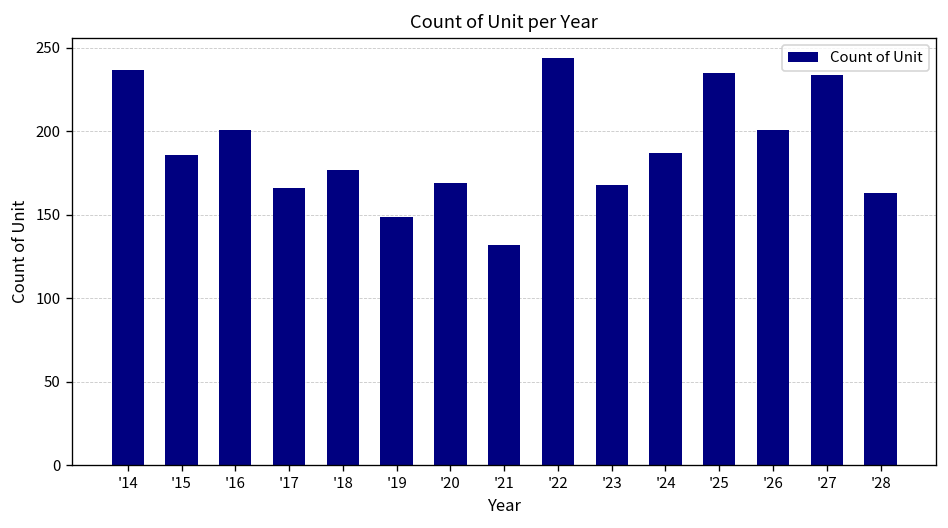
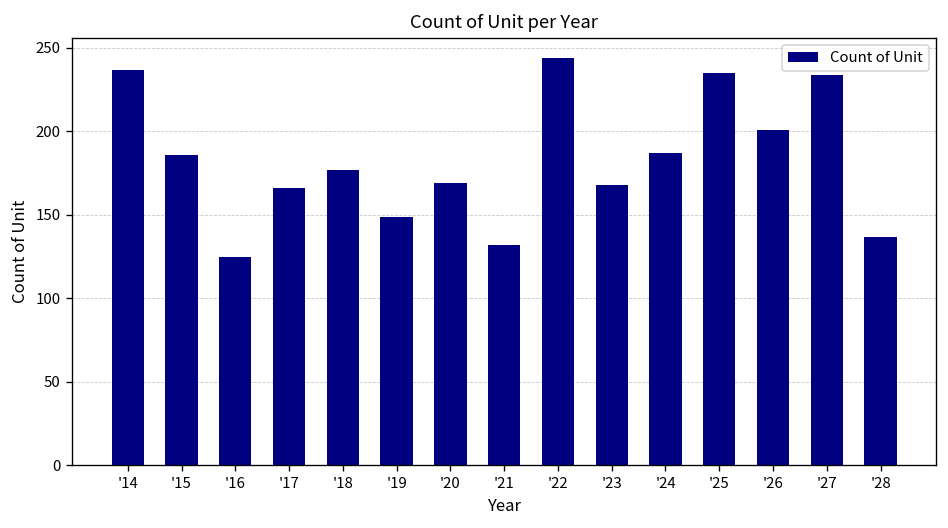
'16: 201 -> 125
'28: 163 -> 137
